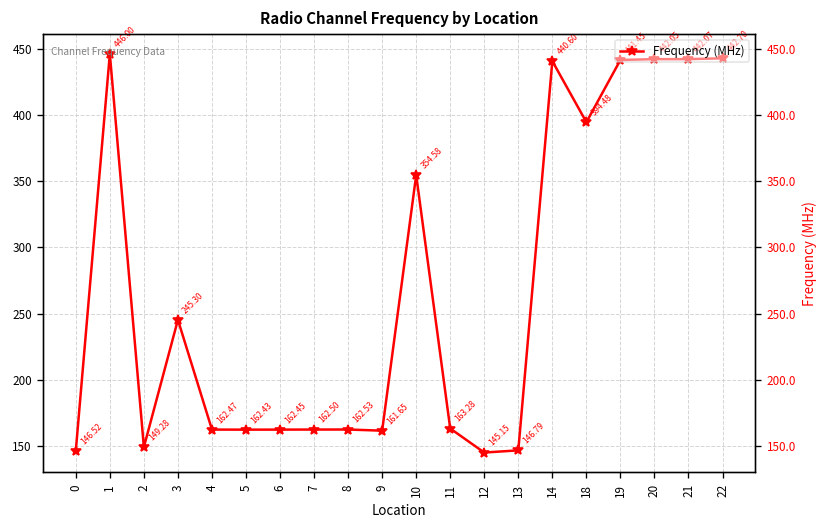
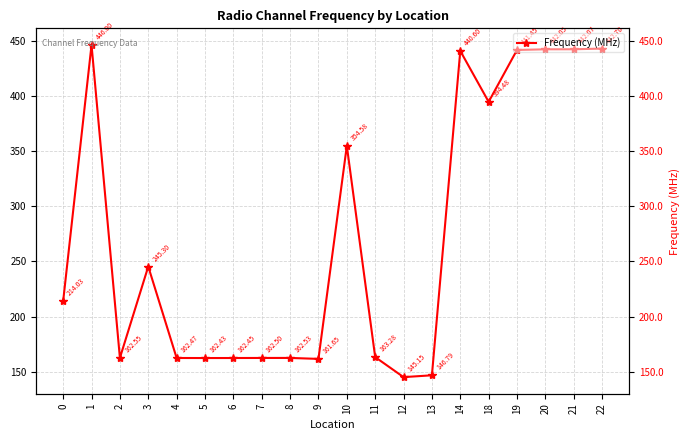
0: 146.52 -> 214.03
2: 149.28 -> 162.55
